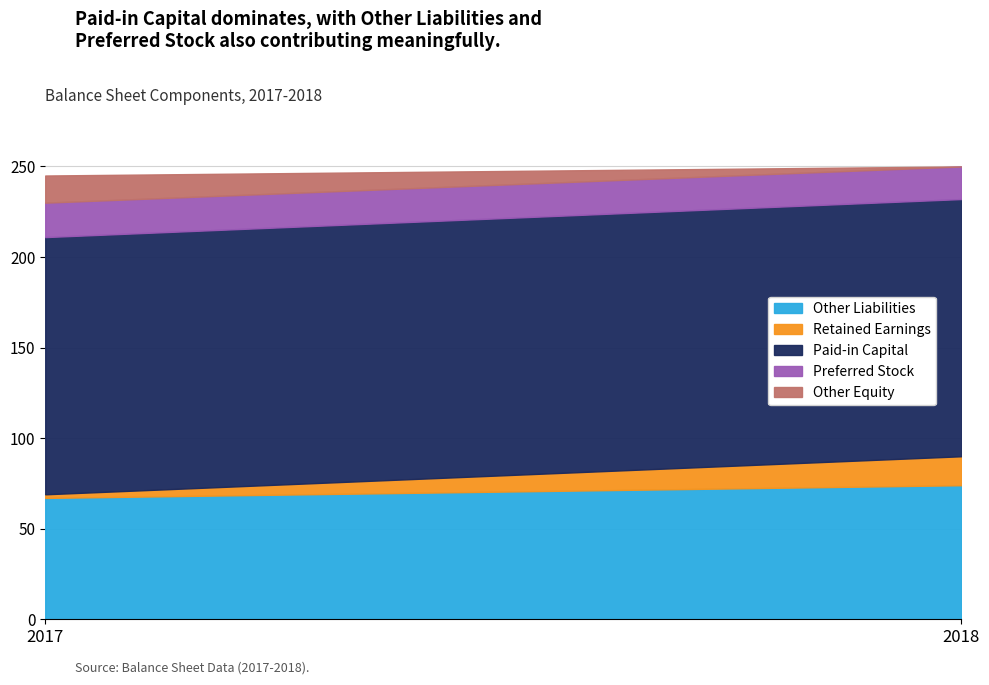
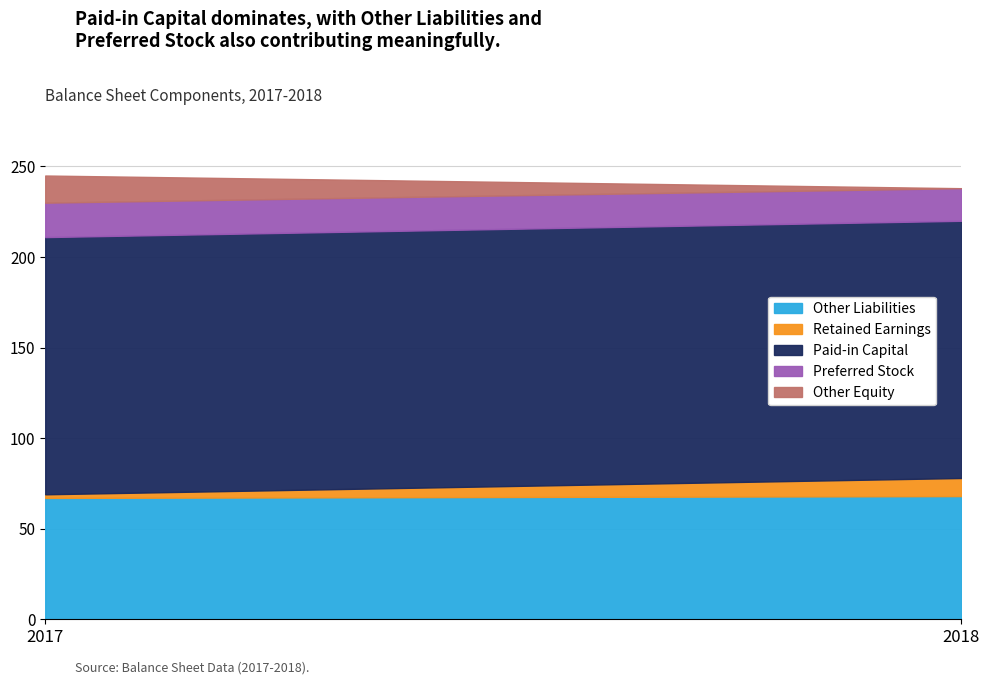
Other Liabilities, 2018: 74 -> 68
Retained Earnings, 2018: 16 -> 10
